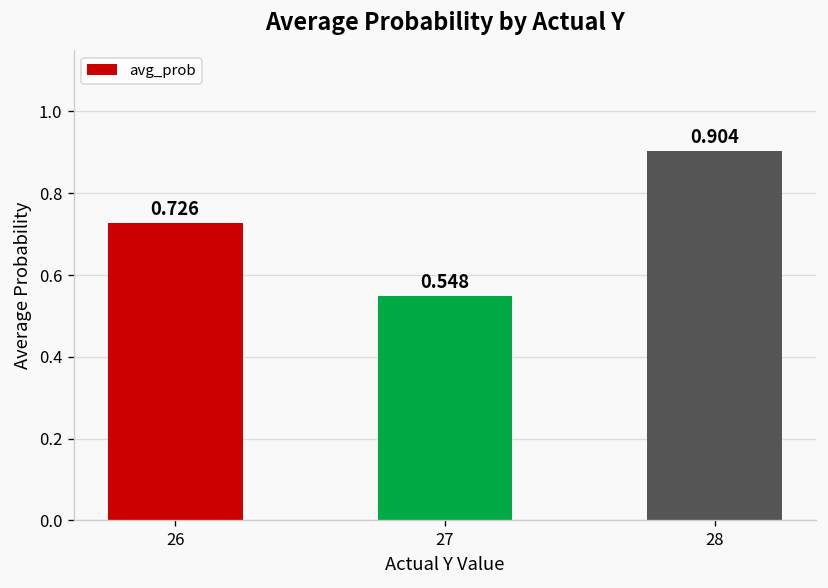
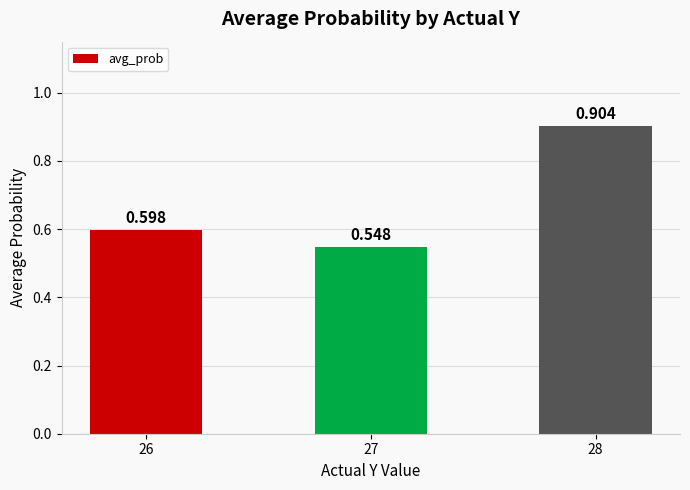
26: 0.726 -> 0.598
